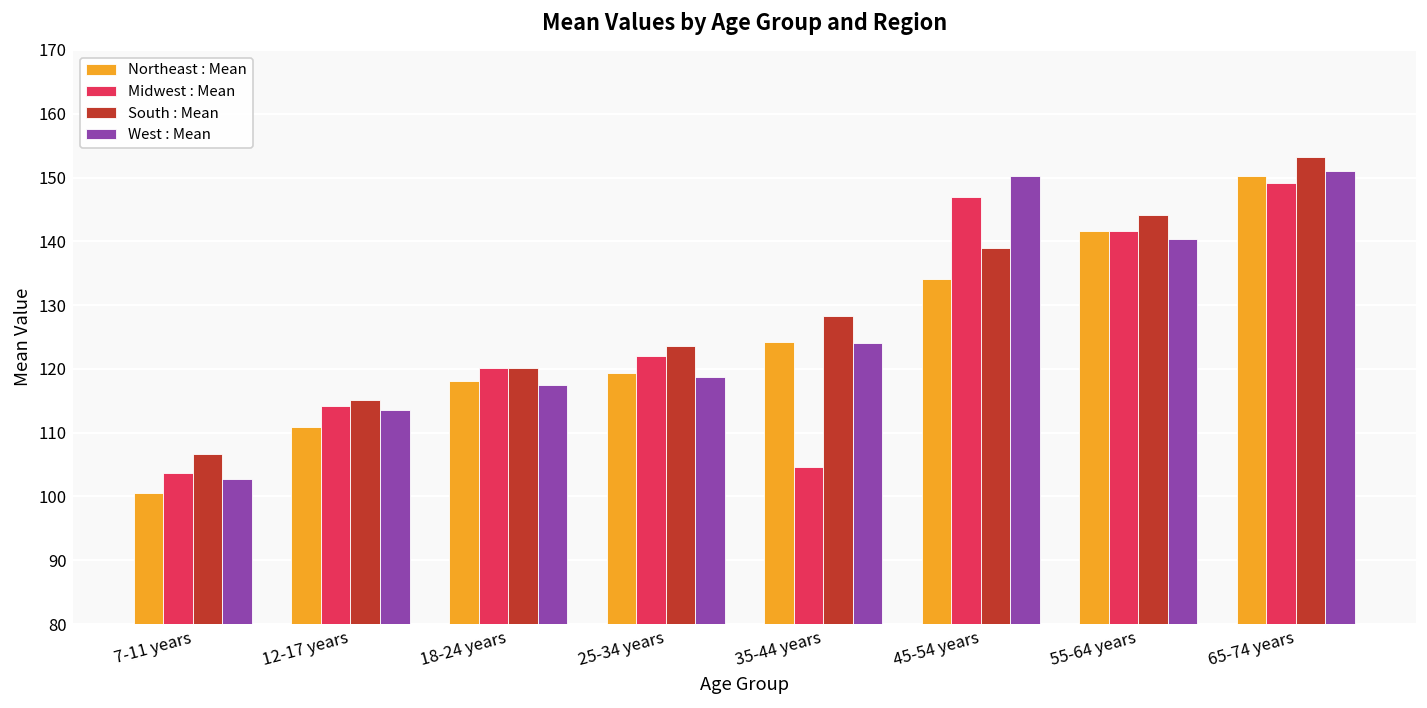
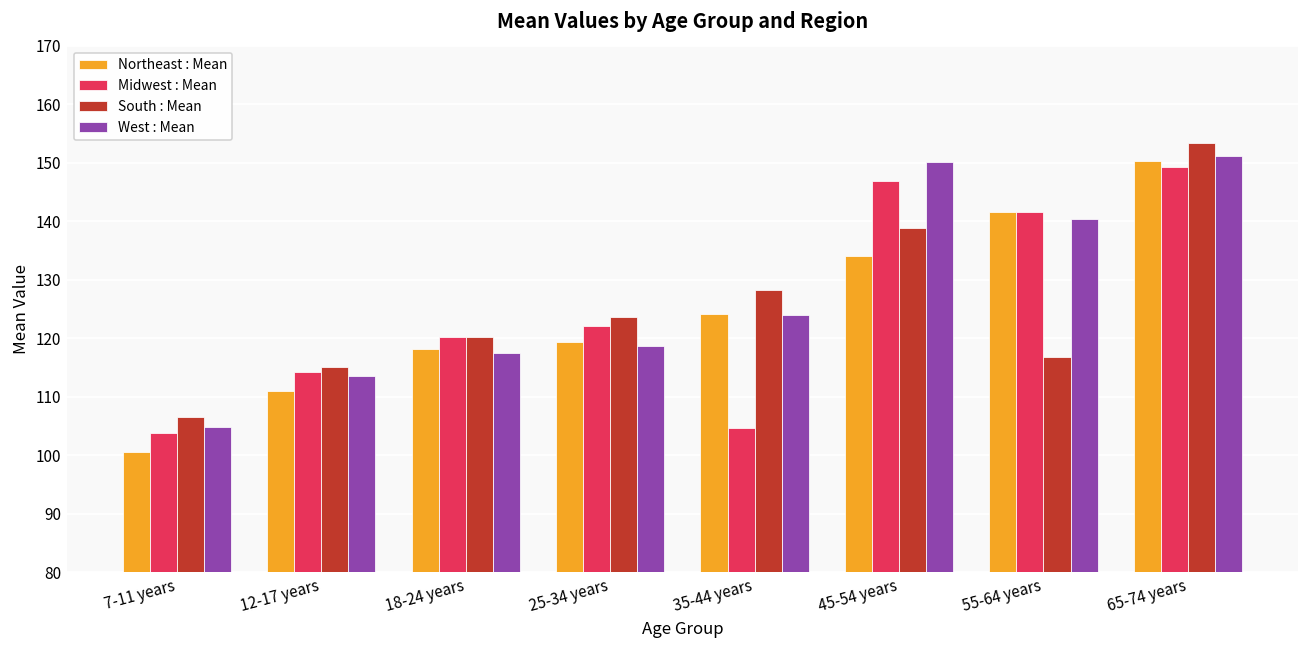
West : Mean, 7-11 years: 103 -> 105
South : Mean, 55-64 years: 144 -> 117
